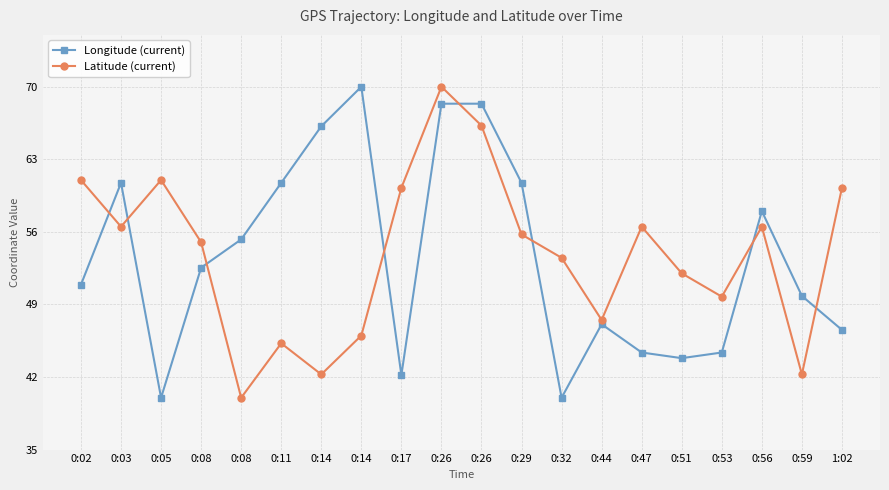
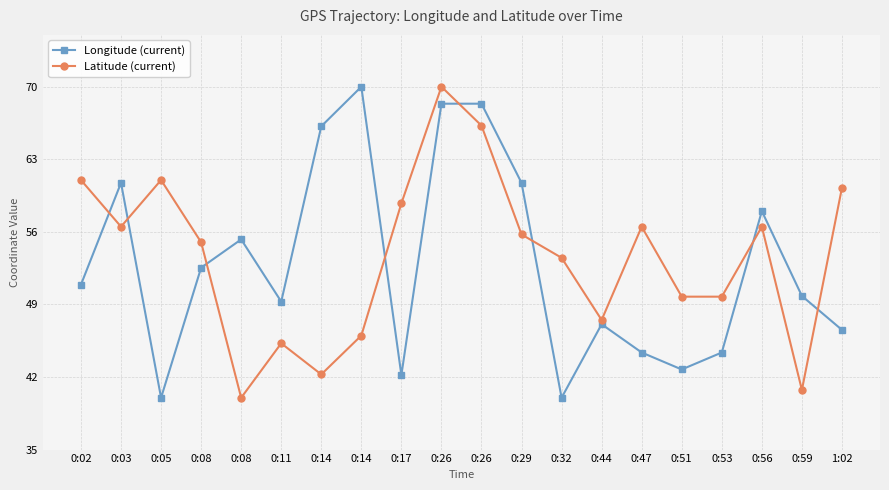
Longitude (current), 0:11: 60.7 -> 49.3
Latitude (current), 0:17: 60.3 -> 58.7
Longitude (current), 0:51: 43.8 -> 42.7
Latitude (current), 0:51: 52.0 -> 49.7
Latitude (current), 0:59: 42.2 -> 40.7
